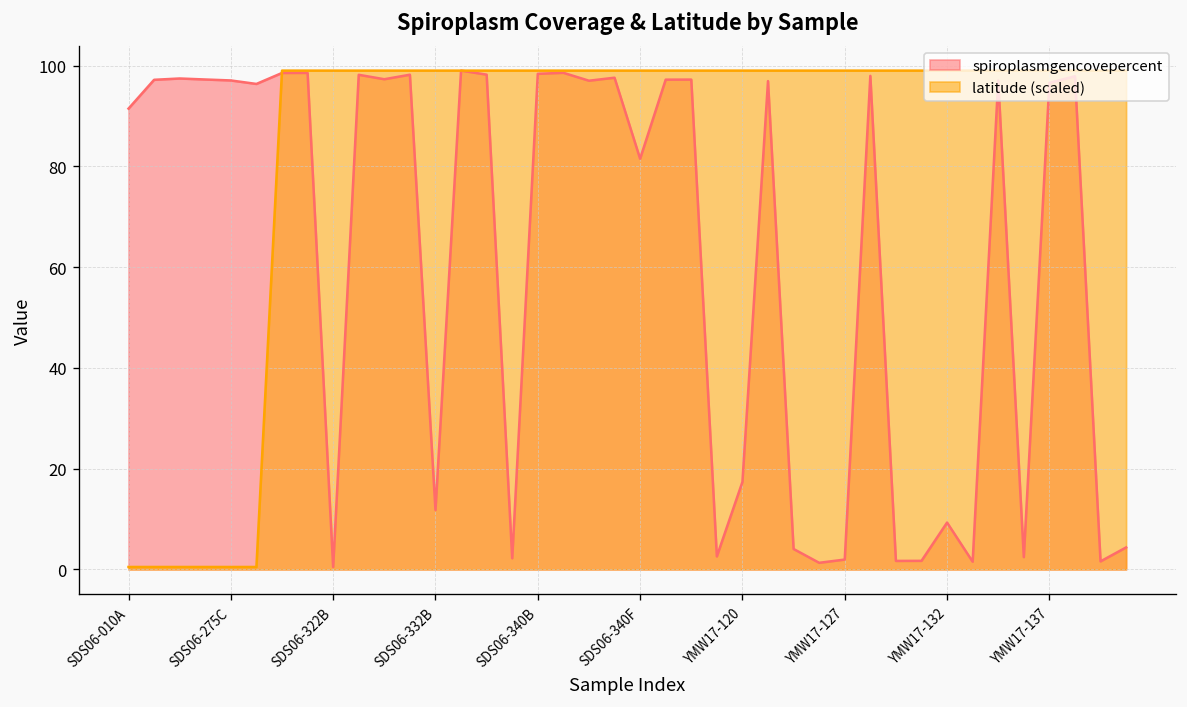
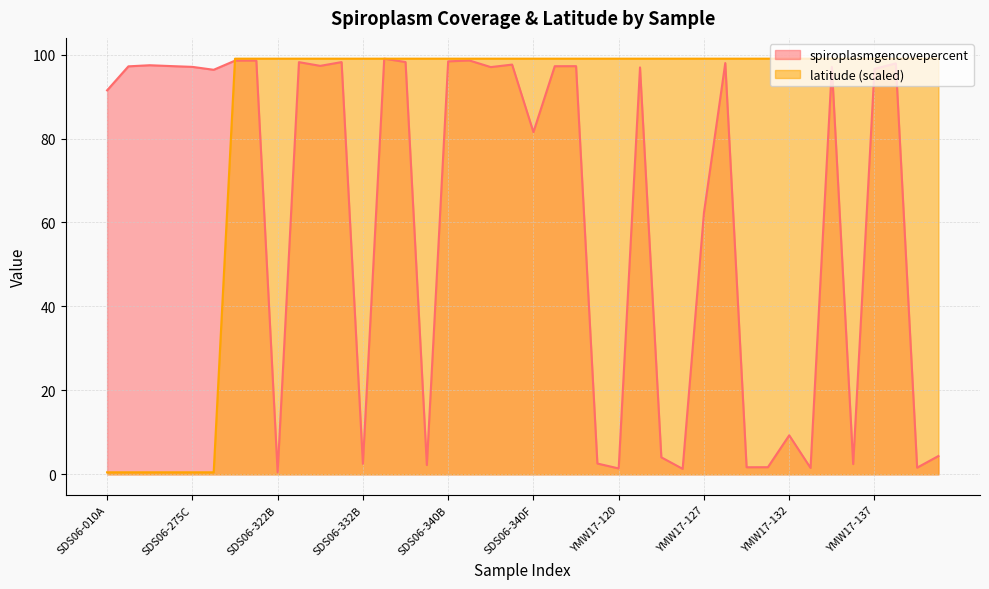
spiroplasmgencovepercent, SDS06-332B: 12 -> 2
spiroplasmgencovepercent, YMW17-120: 17 -> 1
spiroplasmgencovepercent, YMW17-127: 2 -> 62
